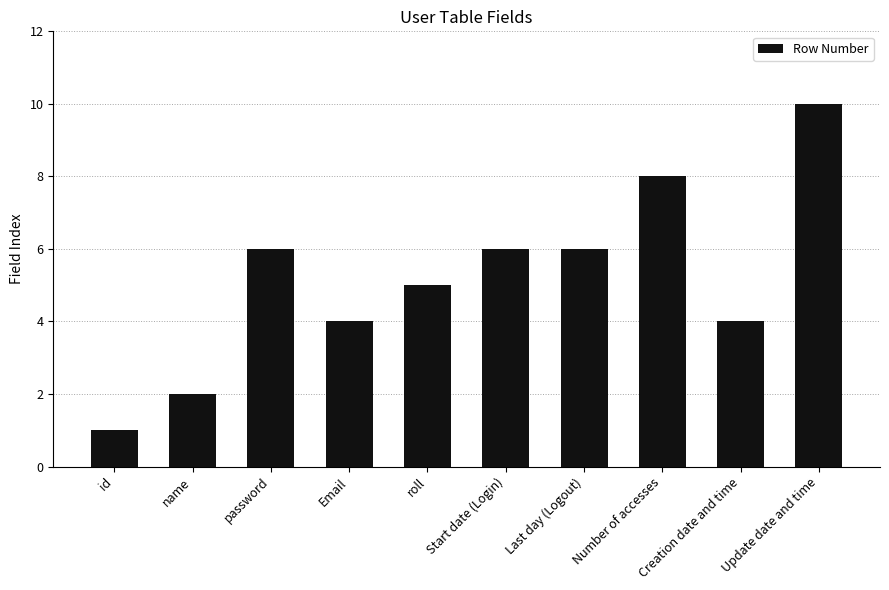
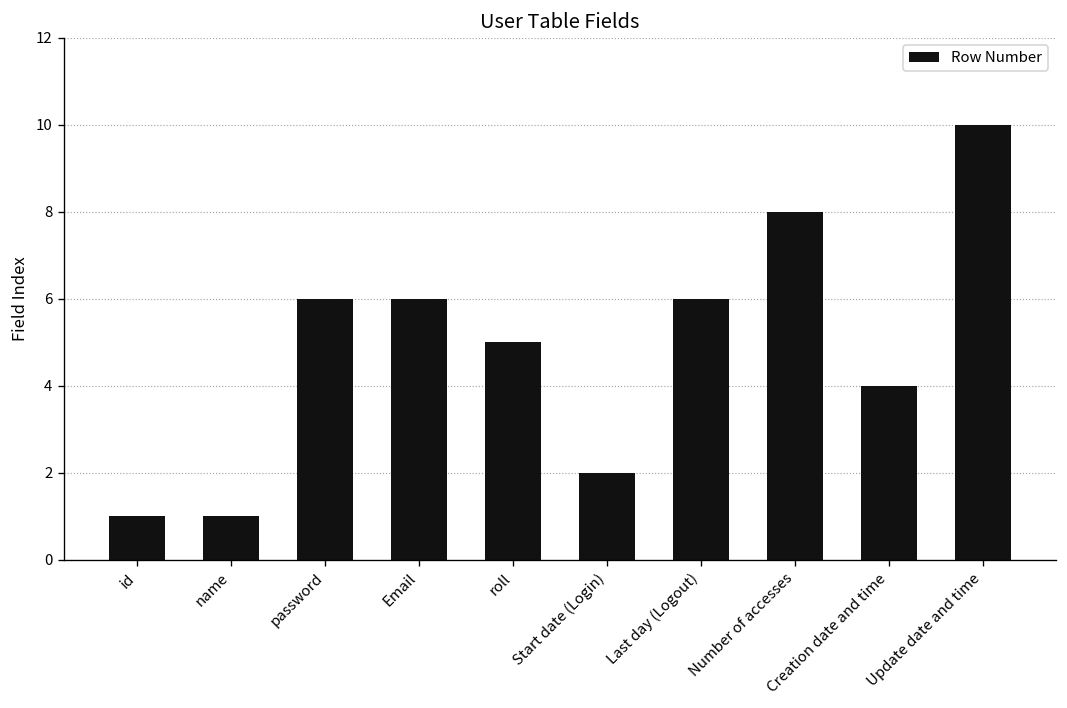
name: 2 -> 1
Email: 4 -> 6
Start date (Login): 6 -> 2
